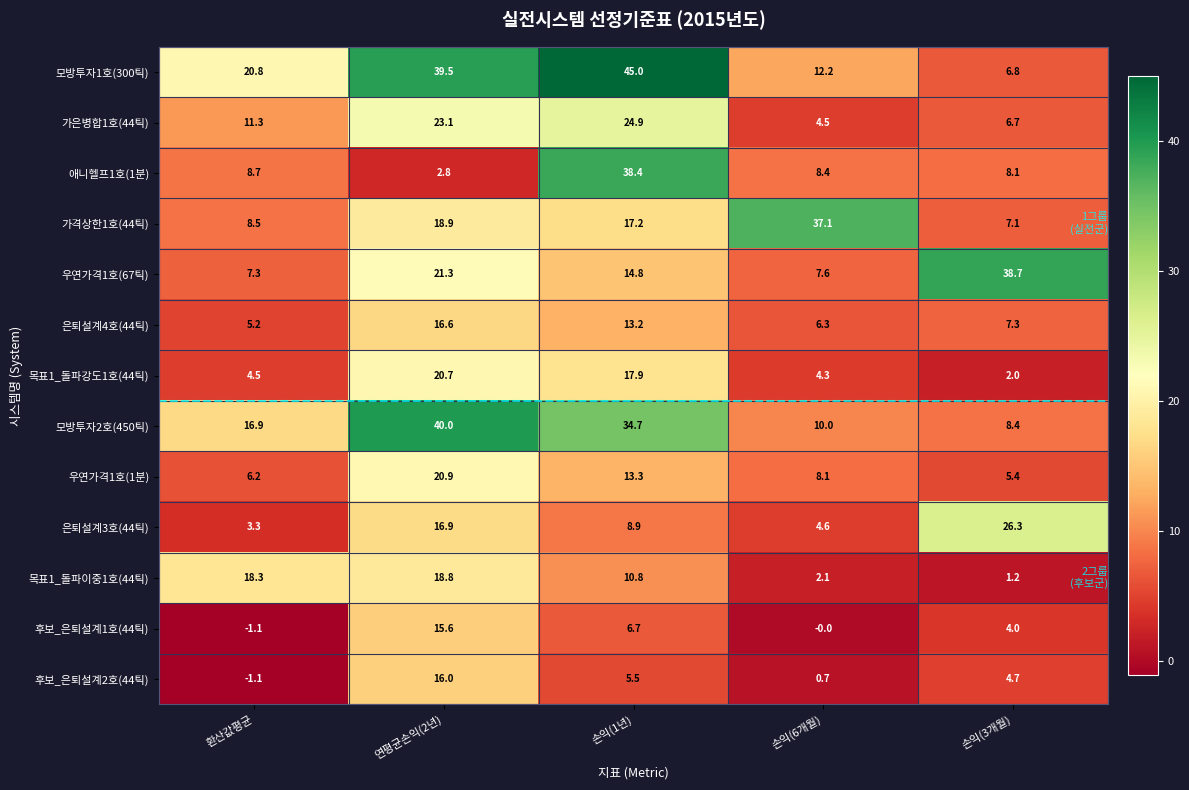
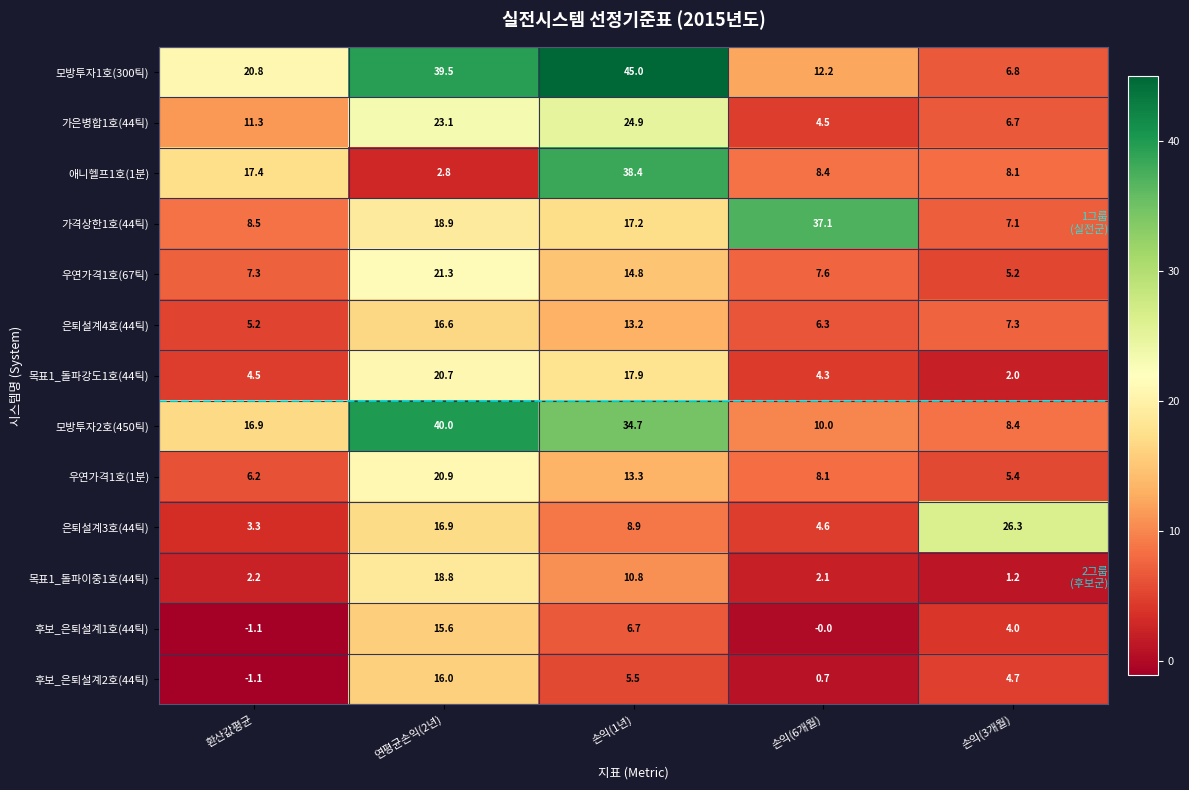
애니헬프1호(1분), 환산값평균: 8.7 -> 17.4
우연가격1호(67틱), 손익(3개월): 38.7 -> 5.2
목표1_돌파이중1호(44틱), 환산값평균: 18.3 -> 2.2
